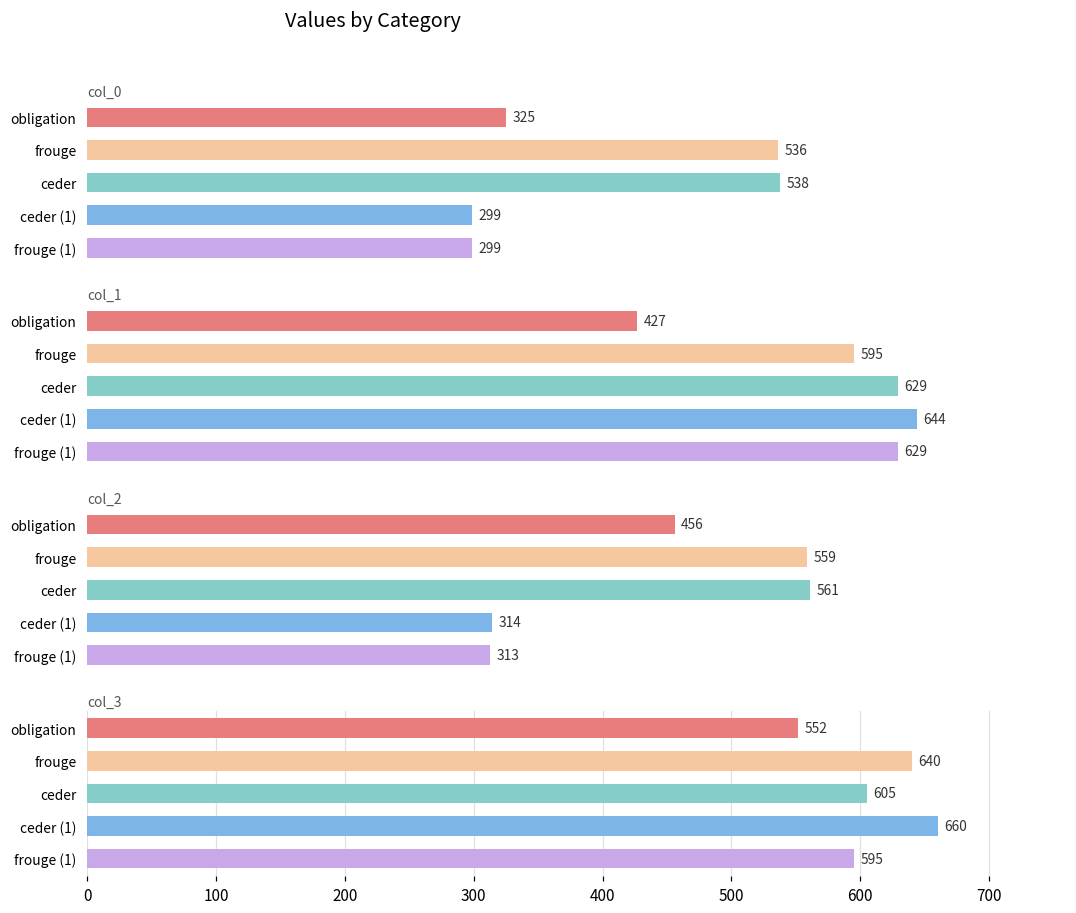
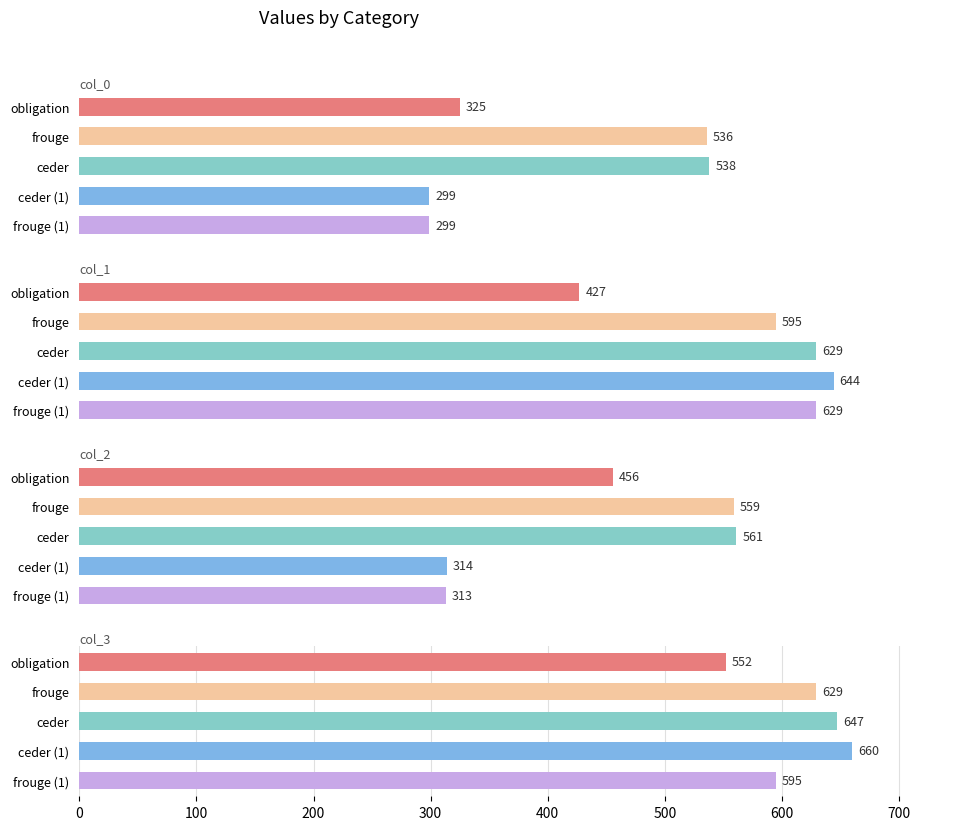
col_3, frouge: 640 -> 629
col_3, ceder: 605 -> 647
